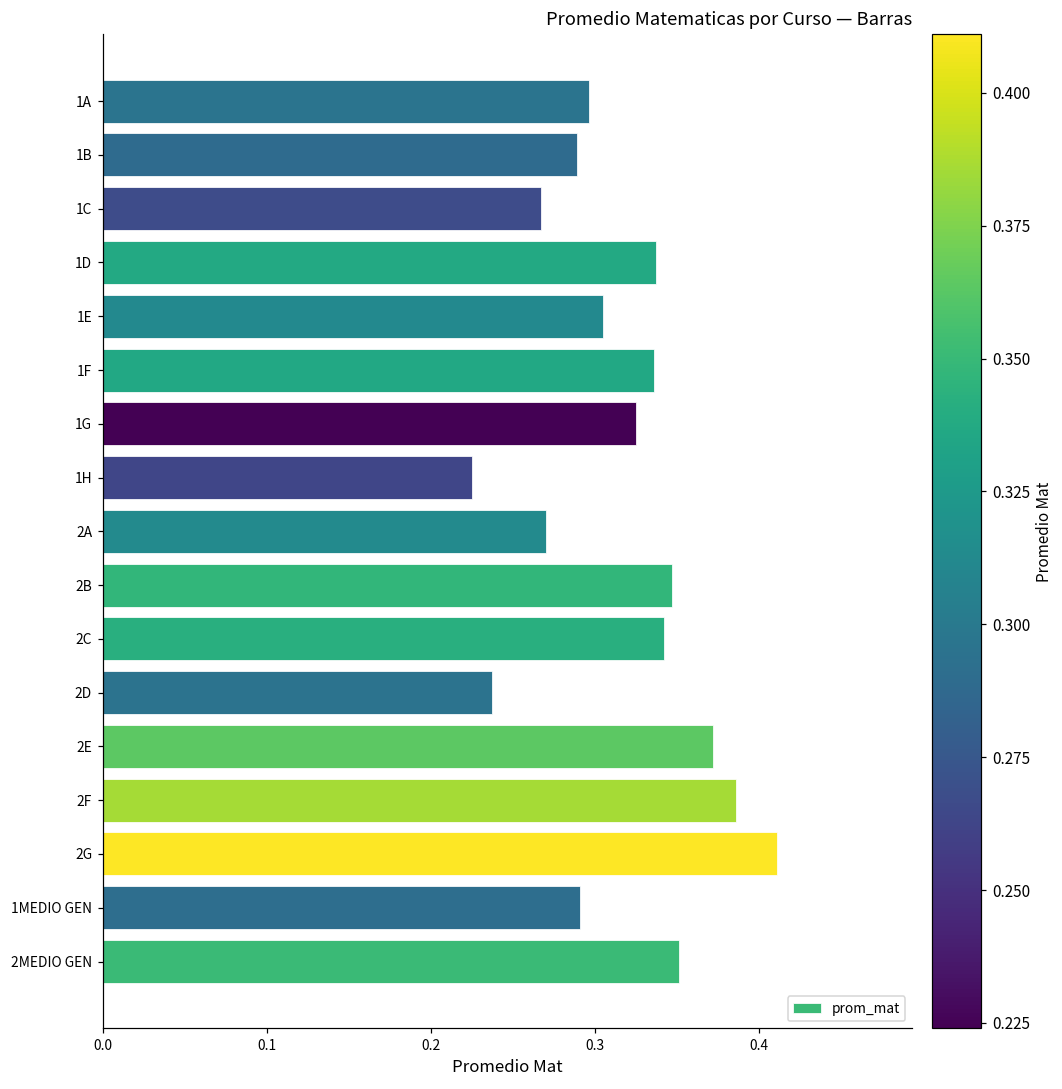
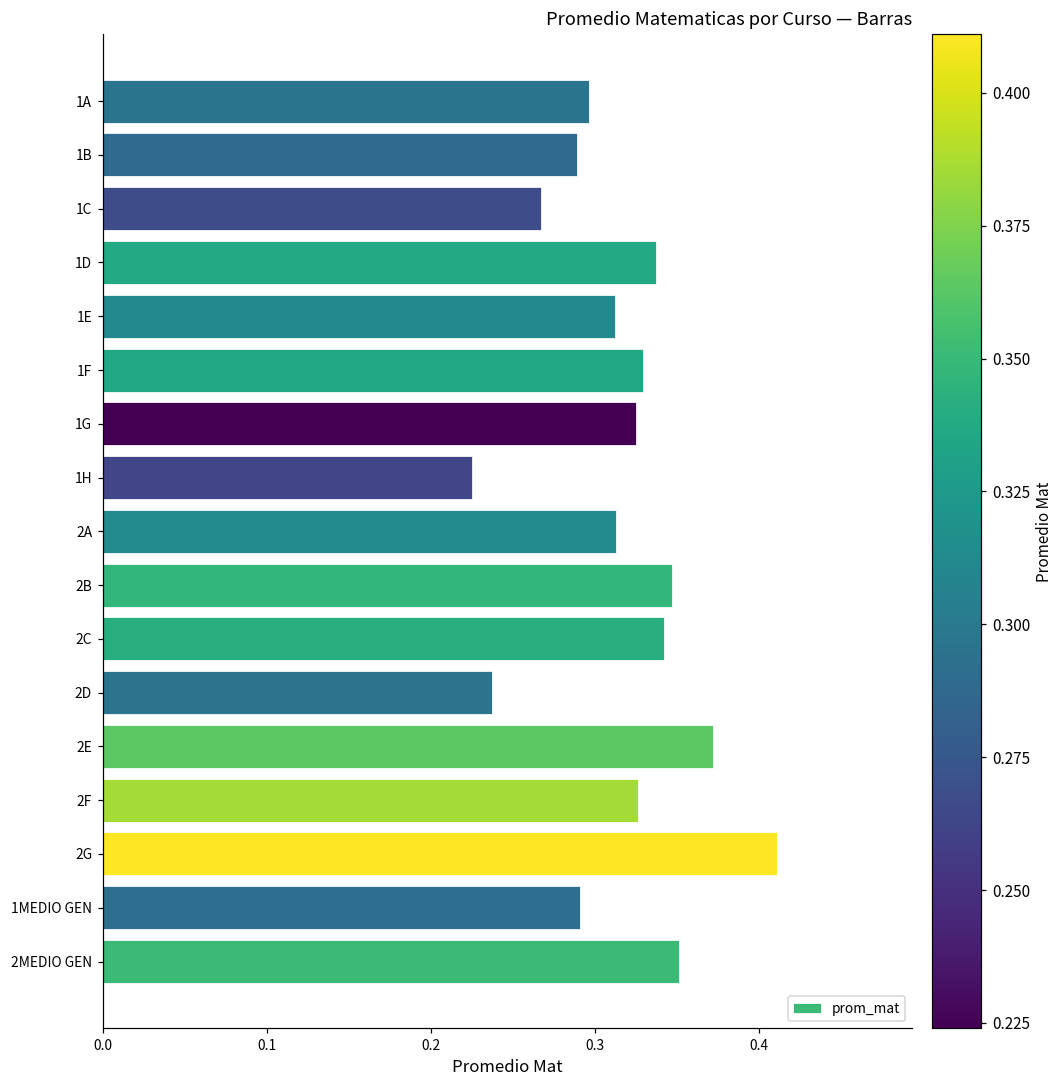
1E: 0.305 -> 0.312
1F: 0.336 -> 0.329
2A: 0.270 -> 0.313
2F: 0.386 -> 0.326
